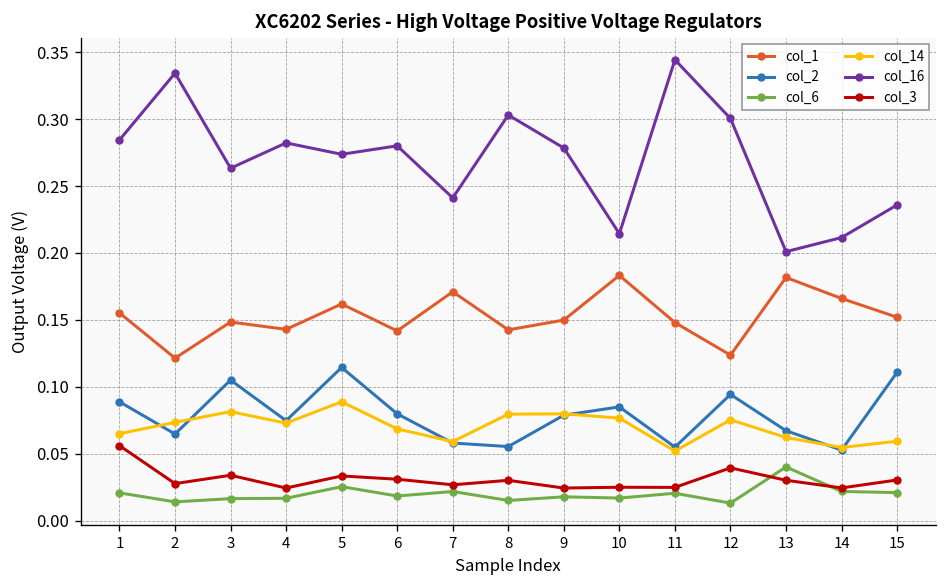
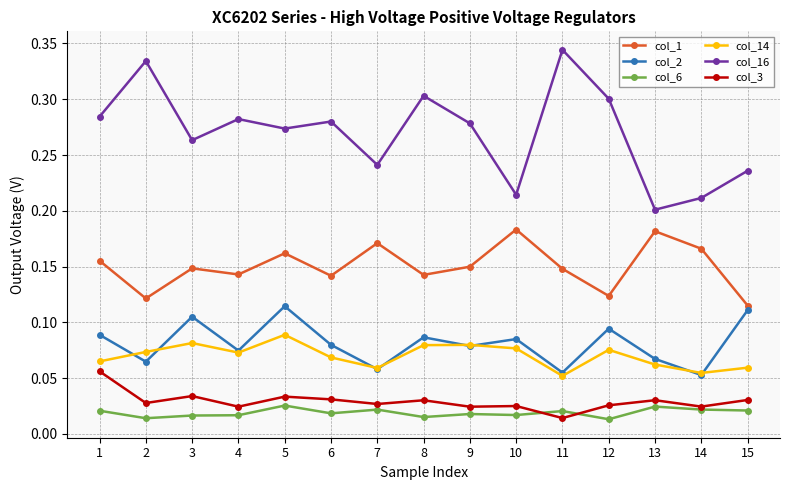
col_2, 8: 0.055 -> 0.087
col_3, 11: 0.025 -> 0.014
col_3, 12: 0.039 -> 0.026
col_6, 13: 0.040 -> 0.025
col_1, 15: 0.152 -> 0.115
